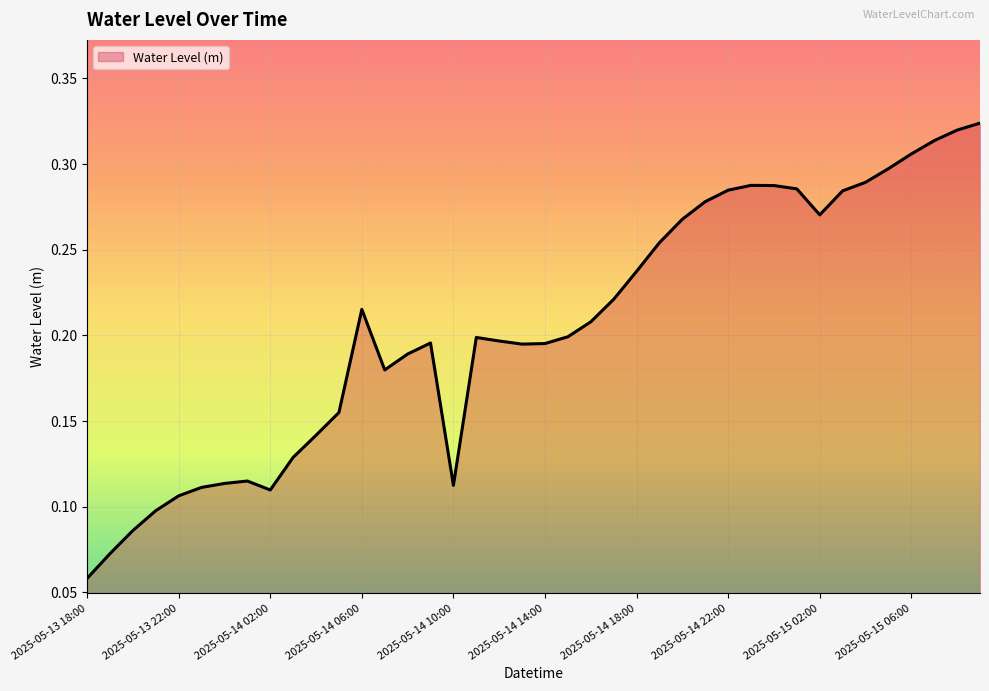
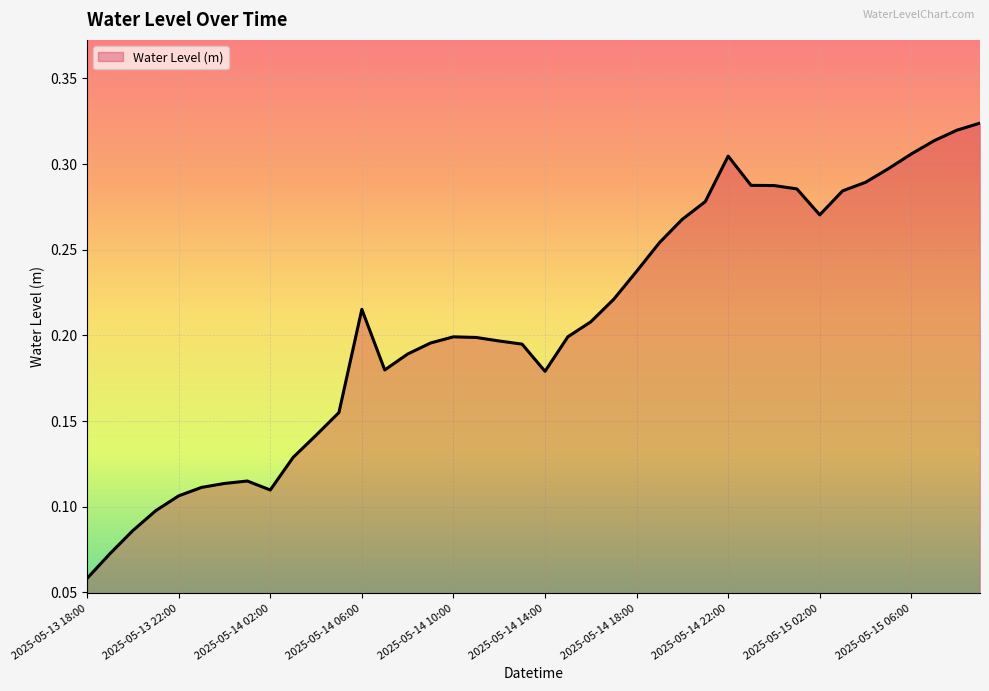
2025-05-14 10:00: 0.112 -> 0.199
2025-05-14 14:00: 0.195 -> 0.179
2025-05-14 22:00: 0.285 -> 0.305
